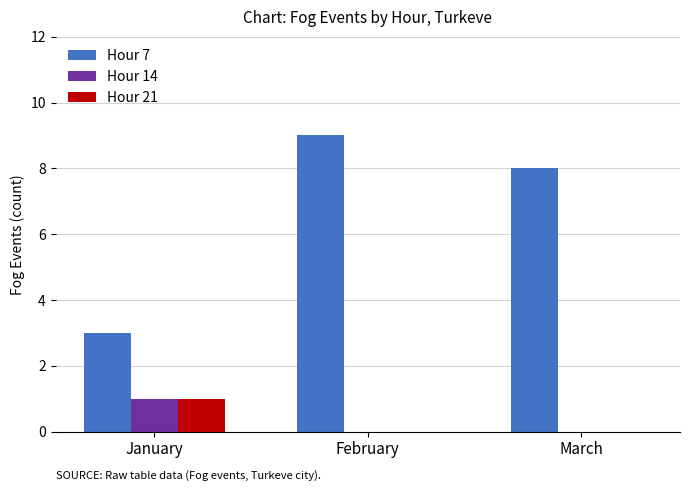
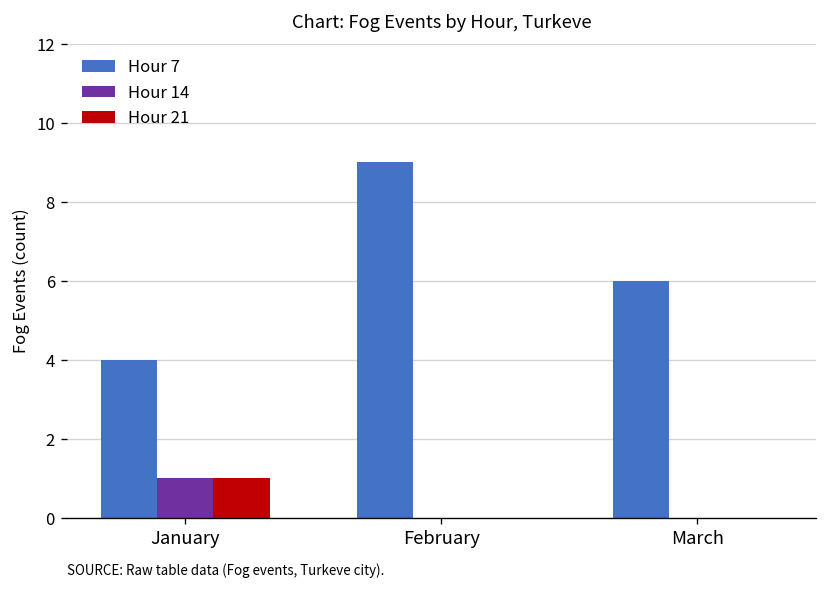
Hour 7, January: 3 -> 4
Hour 7, March: 8 -> 6
